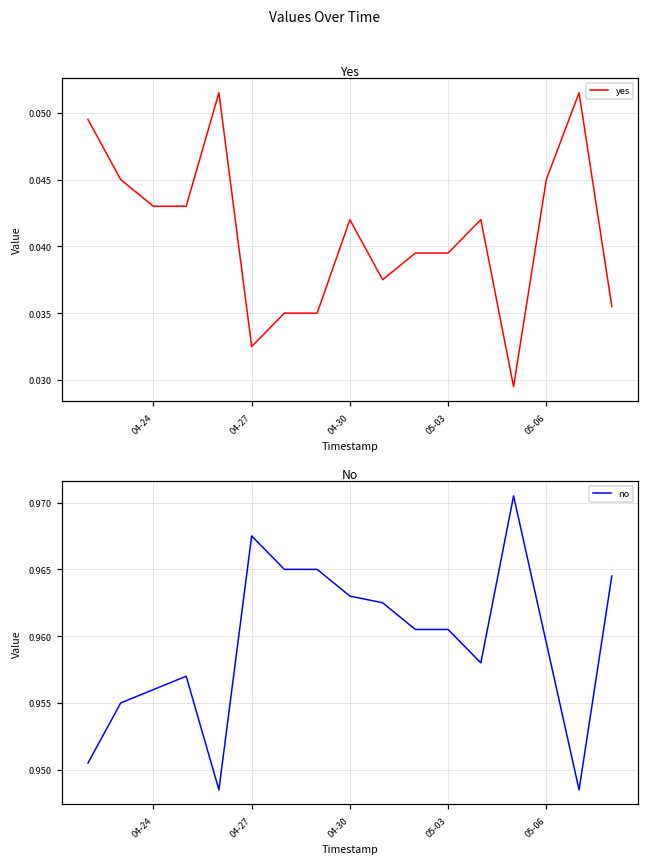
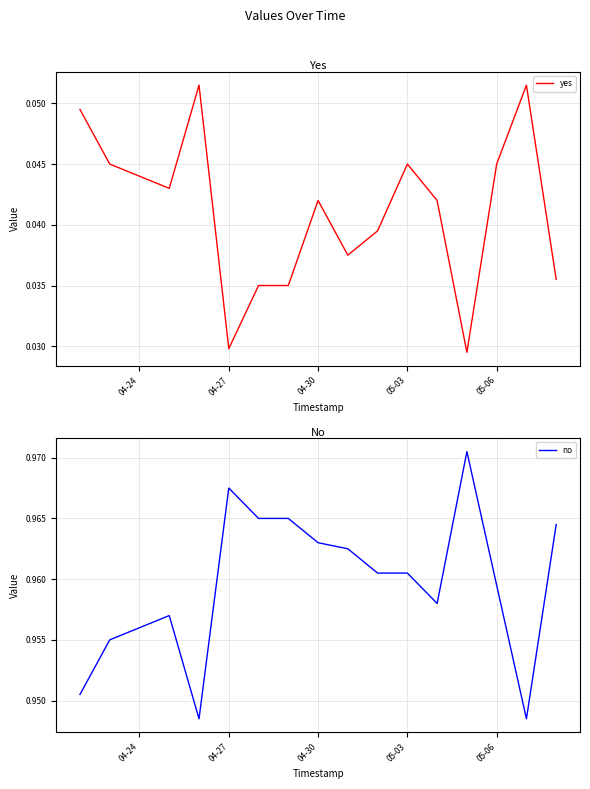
Yes, 04-24: 0.043 -> 0.044
Yes, 04-27: 0.0325 -> 0.0298
Yes, 05-03: 0.0395 -> 0.0450
